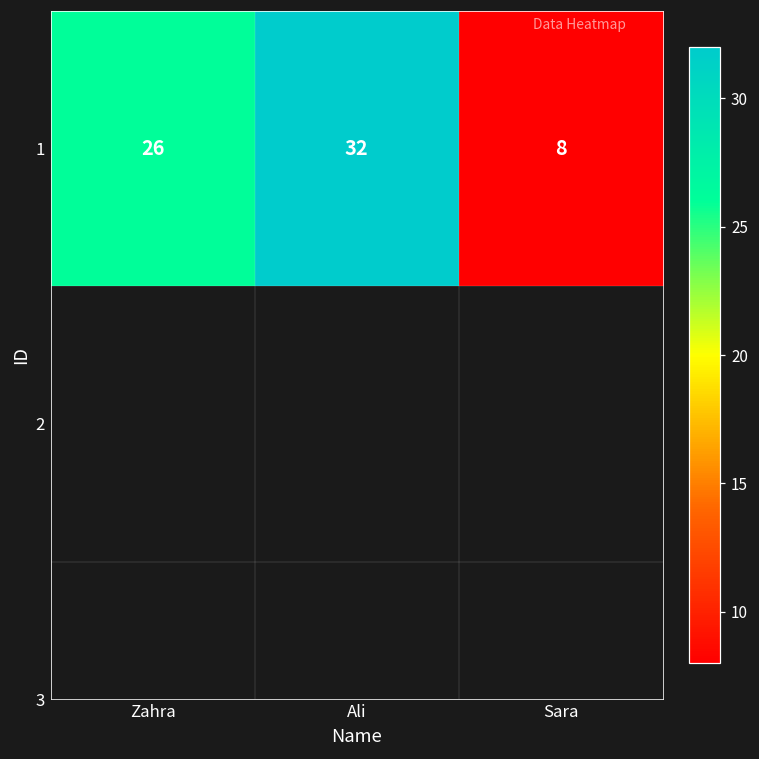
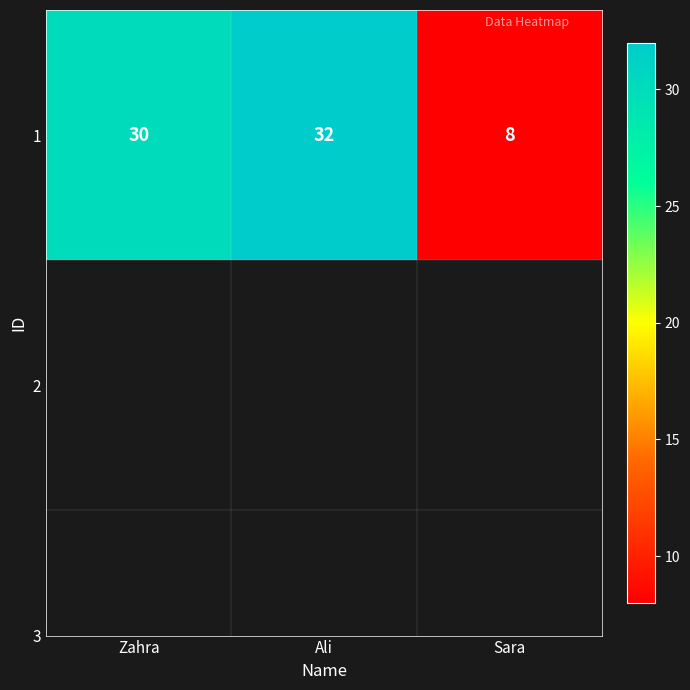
1, Zahra: 26 -> 30
